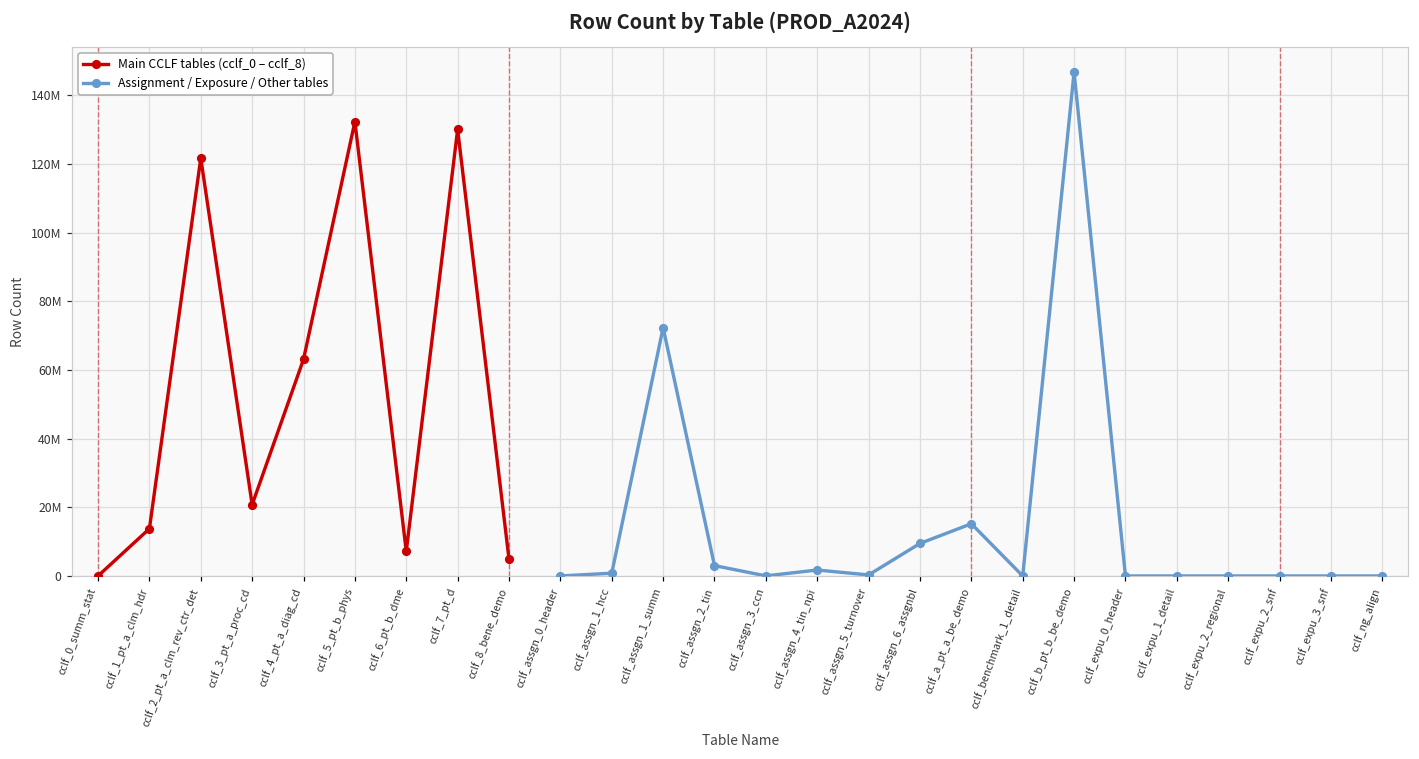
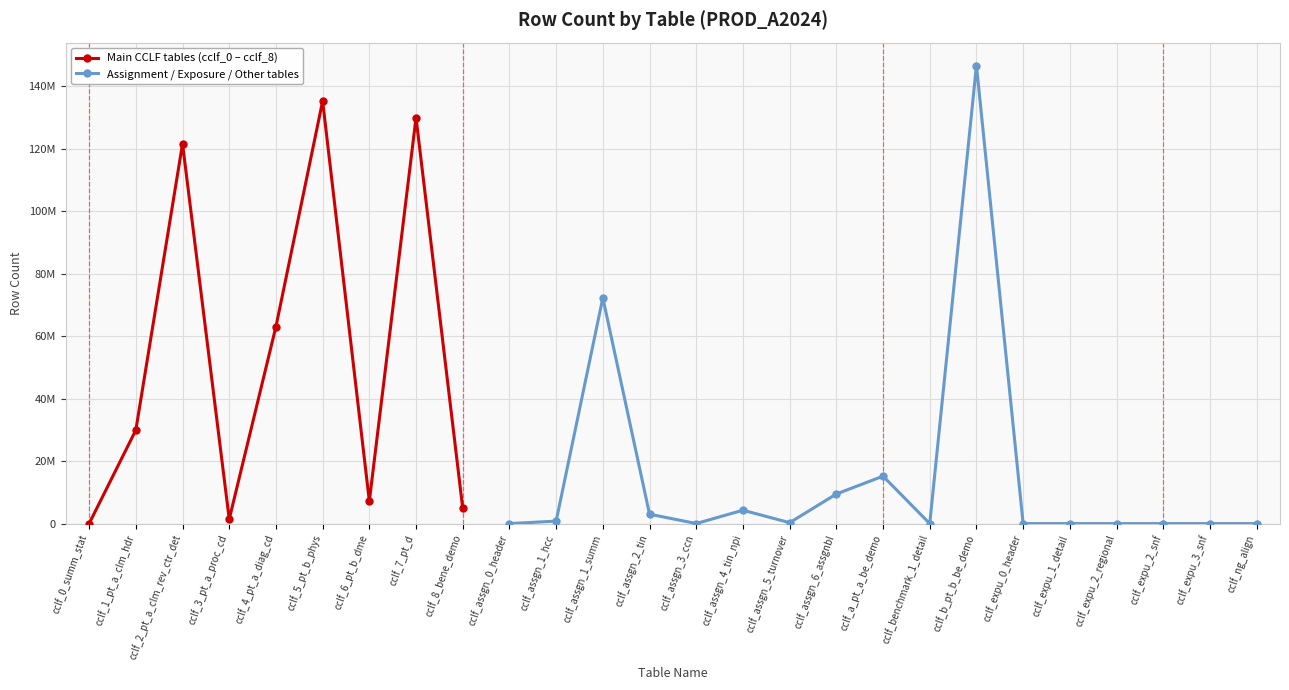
Main CCLF tables (cclf_0 – cclf_8), cclf_1_pt_a_clm_hdr: 14000000 -> 30000000
Main CCLF tables (cclf_0 – cclf_8), cclf_3_pt_a_proc_cd: 21000000 -> 1000000
Main CCLF tables (cclf_0 – cclf_8), cclf_5_pt_b_phys: 132000000 -> 135000000
Assignment / Exposure / Other tables, cclf_assgn_4_tin_npi: 2000000 -> 4000000
